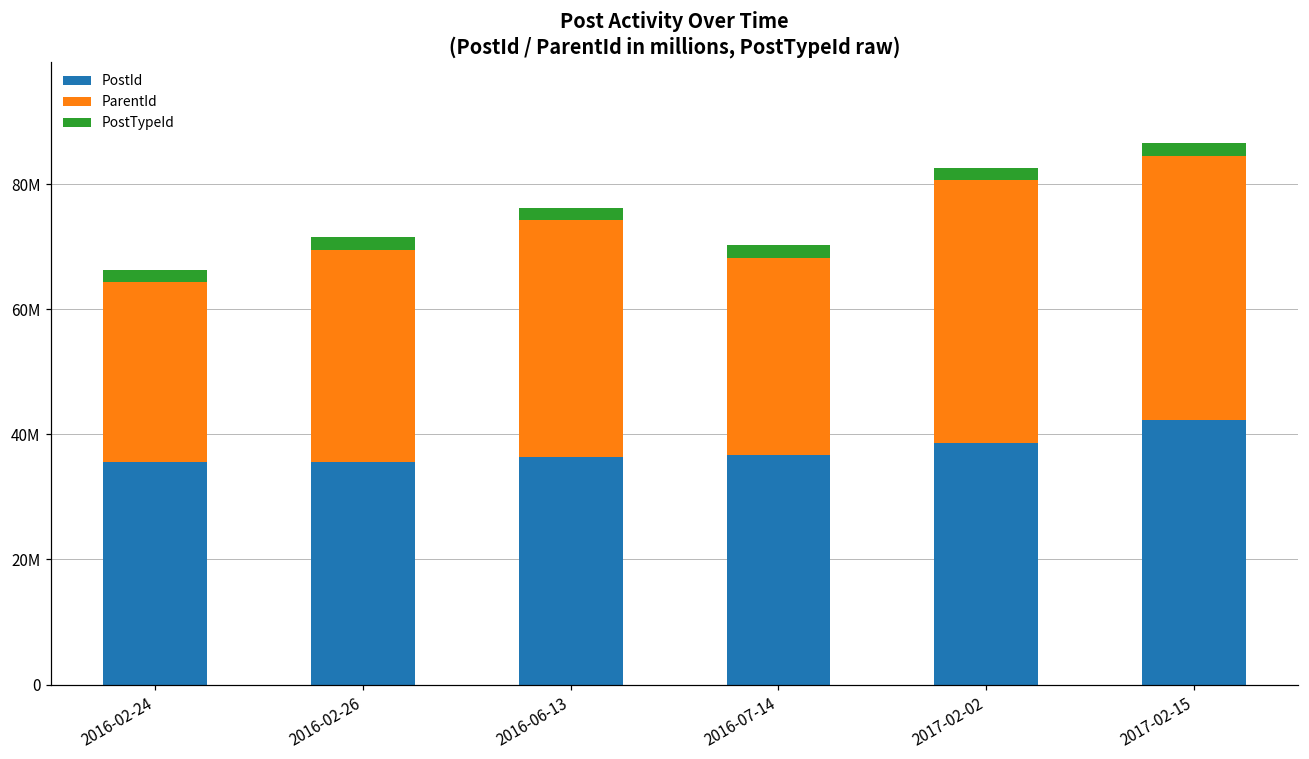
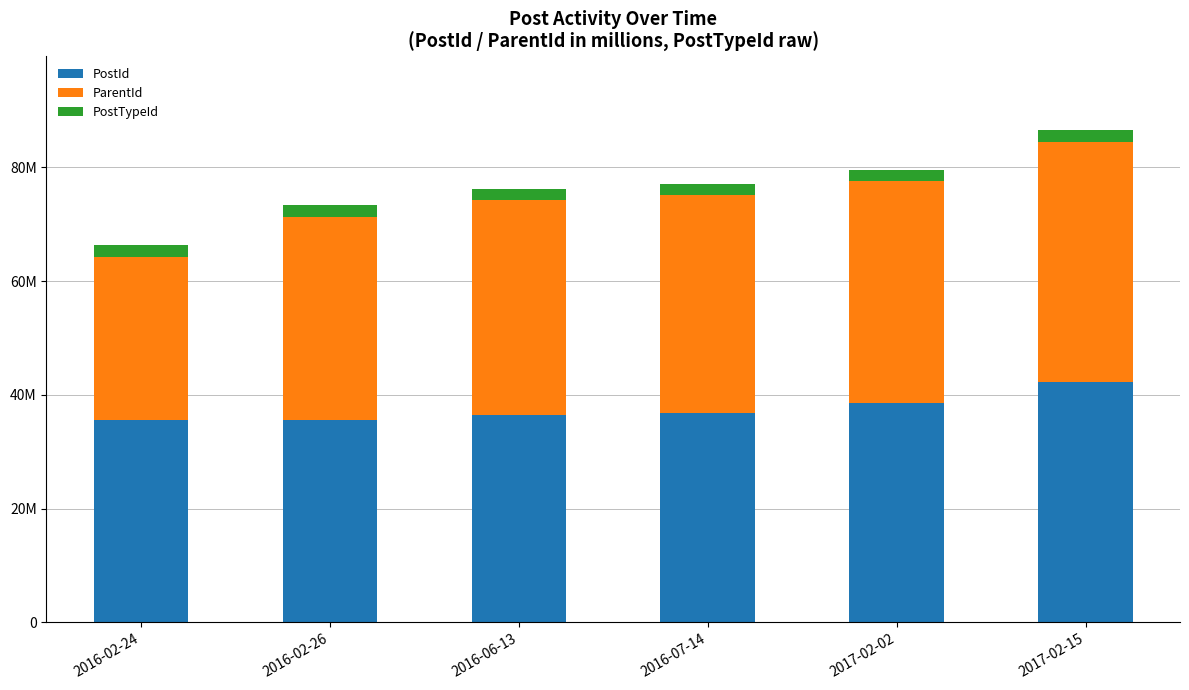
ParentId, 2016-02-26: 34000000 -> 36000000
ParentId, 2016-07-14: 31000000 -> 38000000
ParentId, 2017-02-02: 42000000 -> 39000000
